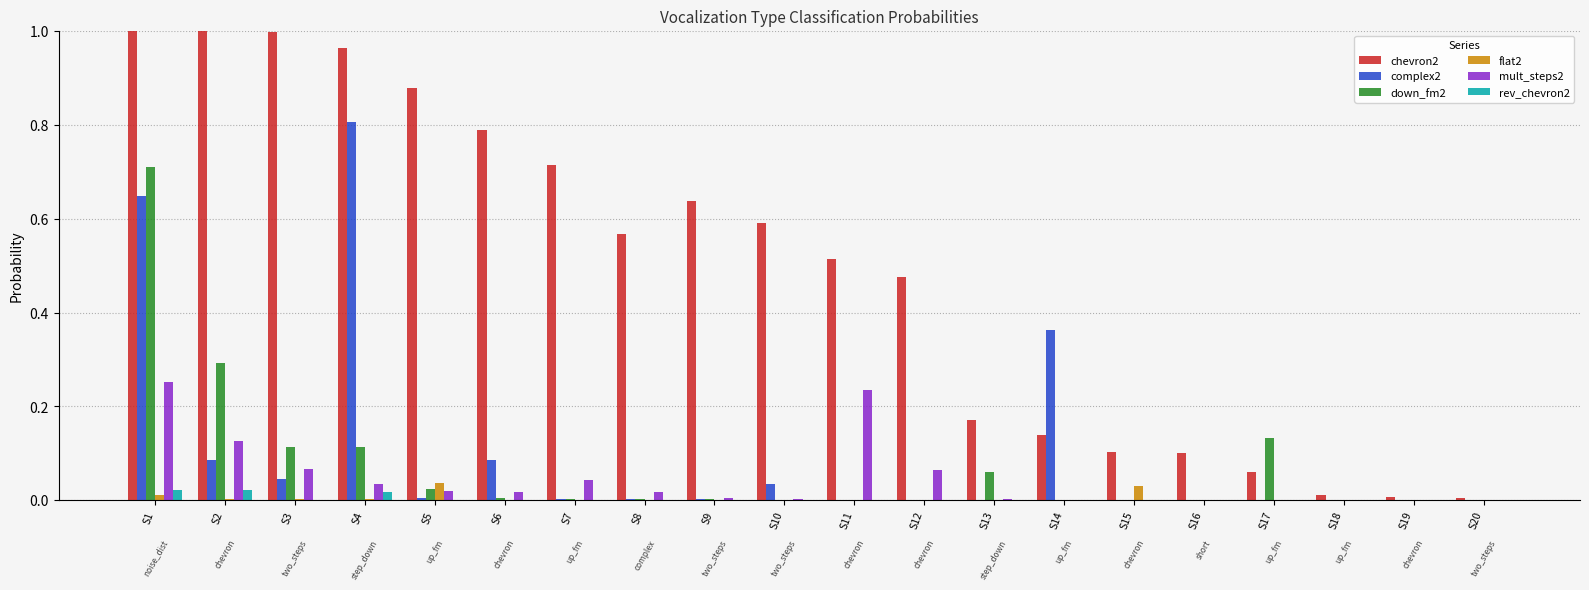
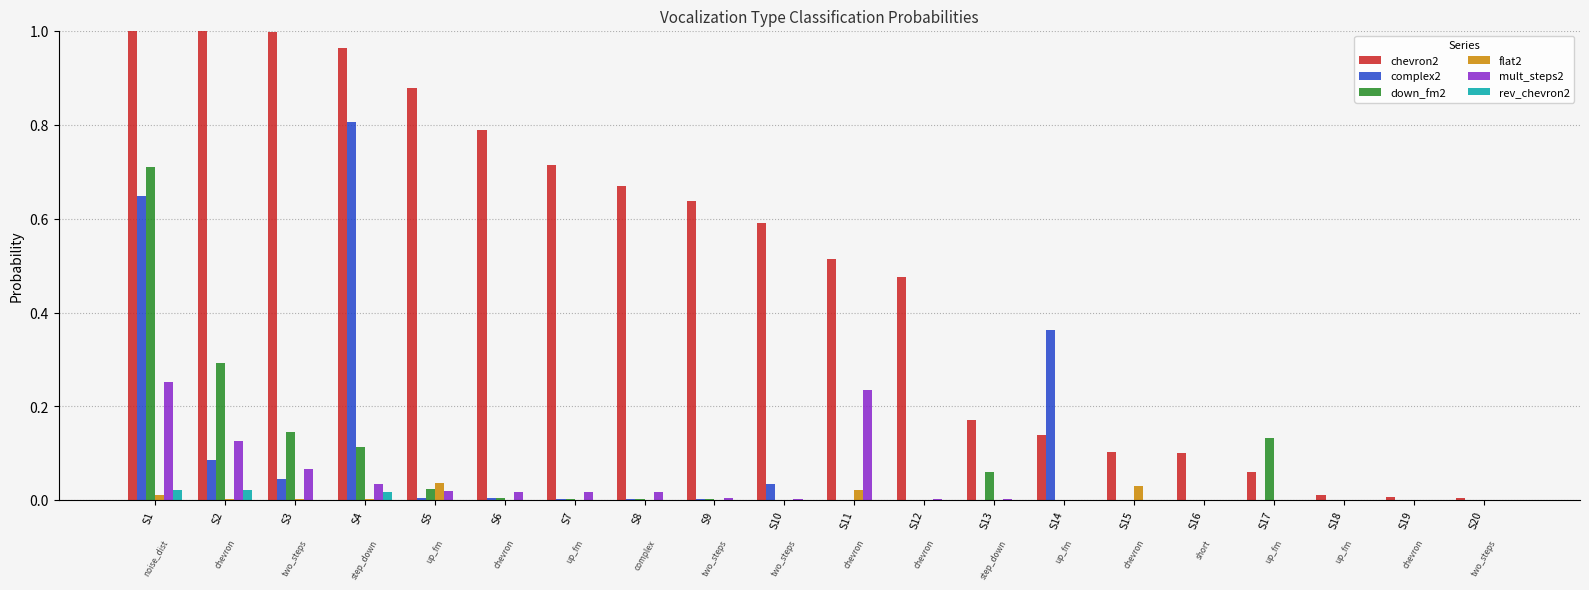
down_fm2, S3: 0.11 -> 0.15
complex2, S6: 0.09 -> 0.00
mult_steps2, S7: 0.04 -> 0.02
chevron2, S8: 0.57 -> 0.67
flat2, S11: 0.00 -> 0.02
mult_steps2, S12: 0.07 -> 0.00
